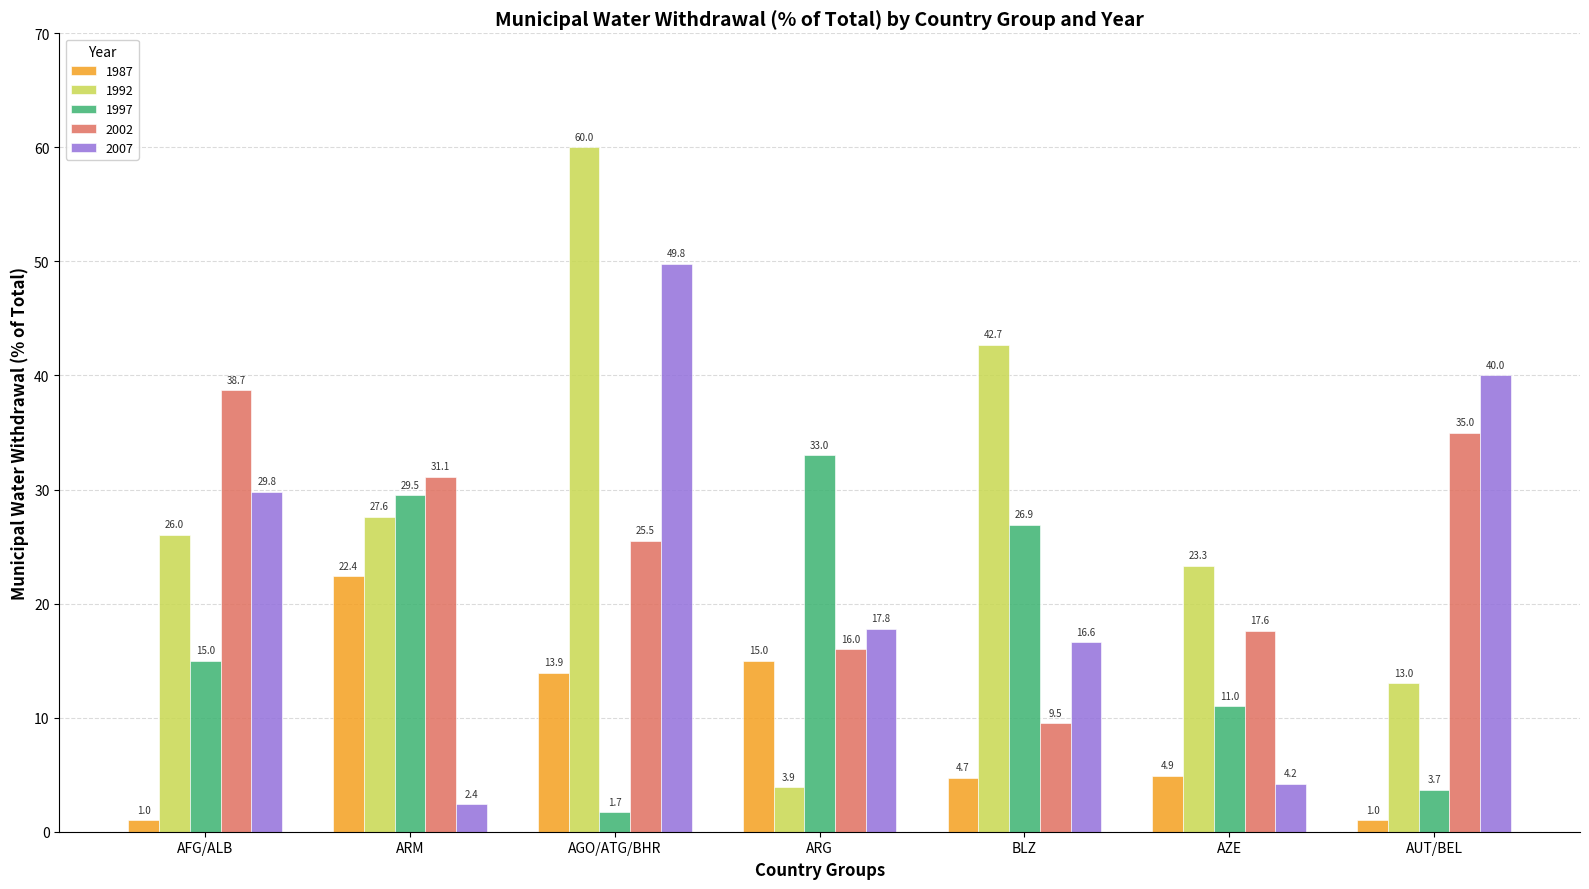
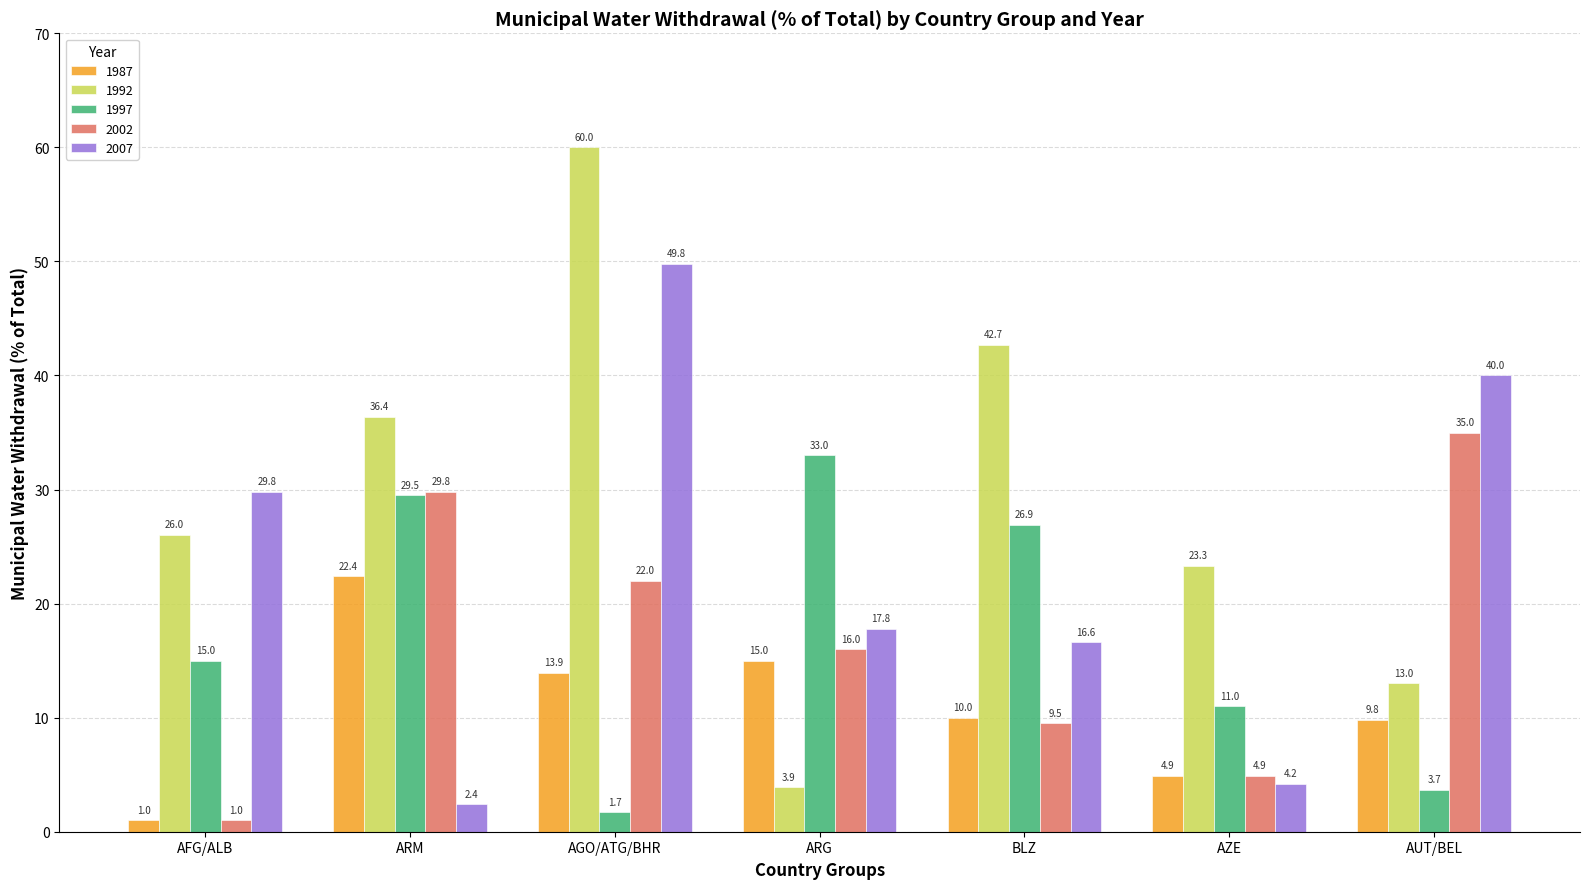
2002, AFG/ALB: 38.7 -> 1.0
1992, ARM: 27.6 -> 36.4
2002, ARM: 31.1 -> 29.8
2002, AGO/ATG/BHR: 25.5 -> 22.0
1987, BLZ: 4.7 -> 10.0
2002, AZE: 17.6 -> 4.9
1987, AUT/BEL: 1.0 -> 9.8
